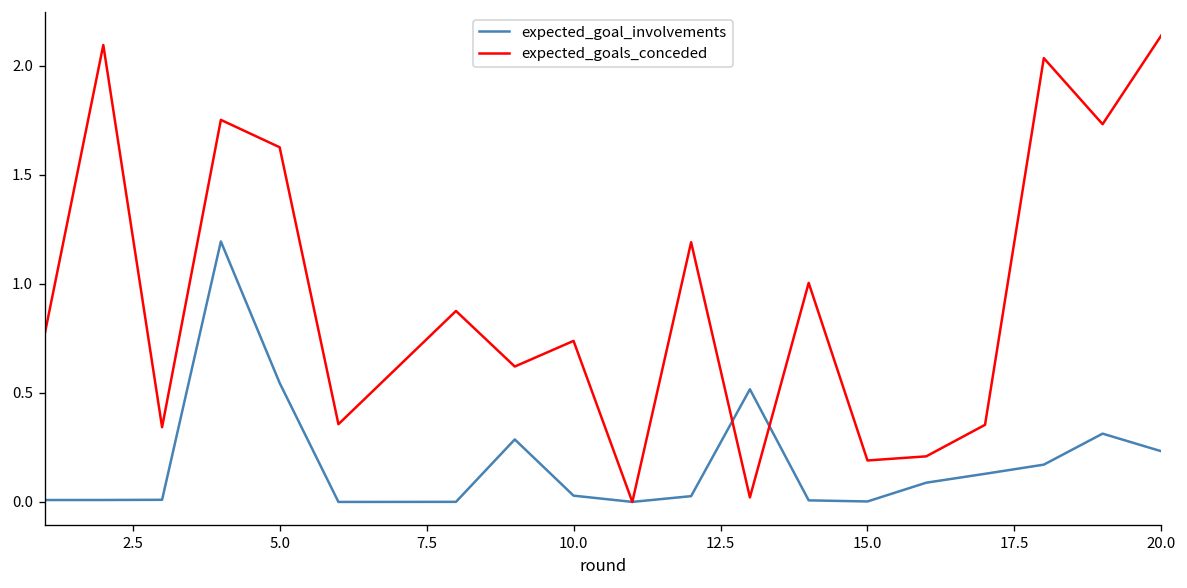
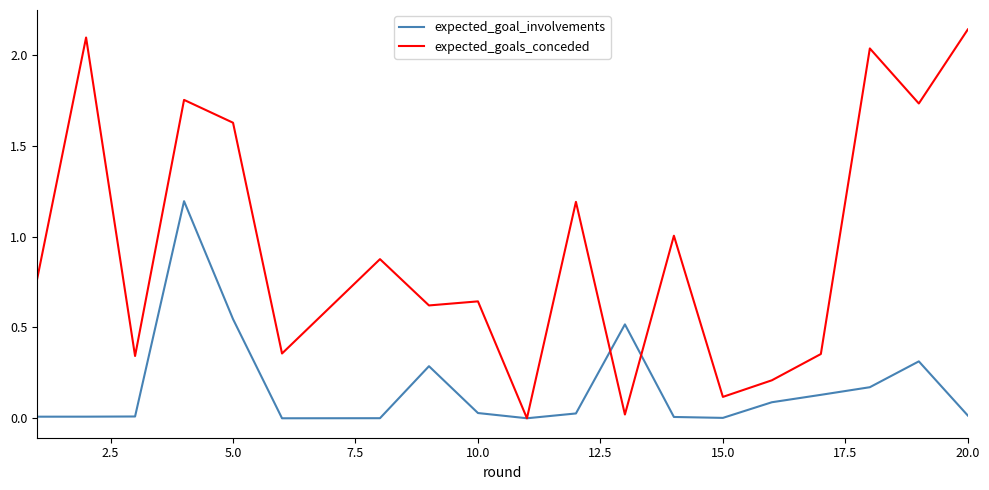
expected_goals_conceded, 10.0: 0.74 -> 0.64
expected_goals_conceded, 15.0: 0.19 -> 0.12
expected_goal_involvements, 20.0: 0.23 -> 0.02
